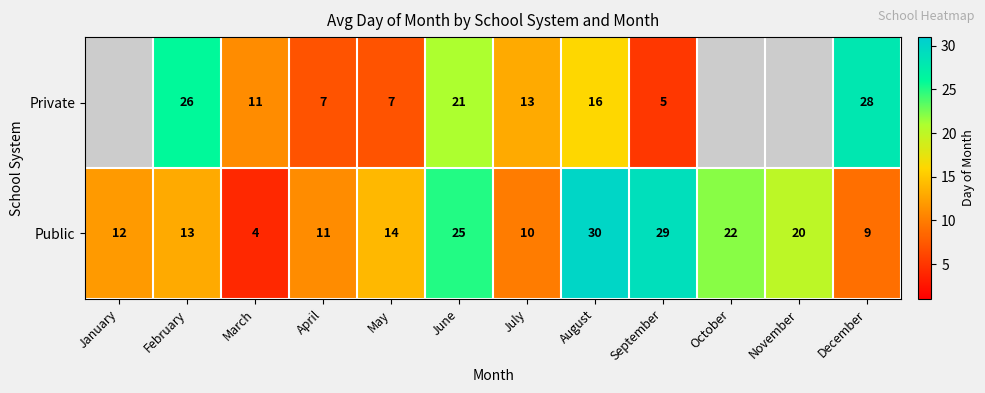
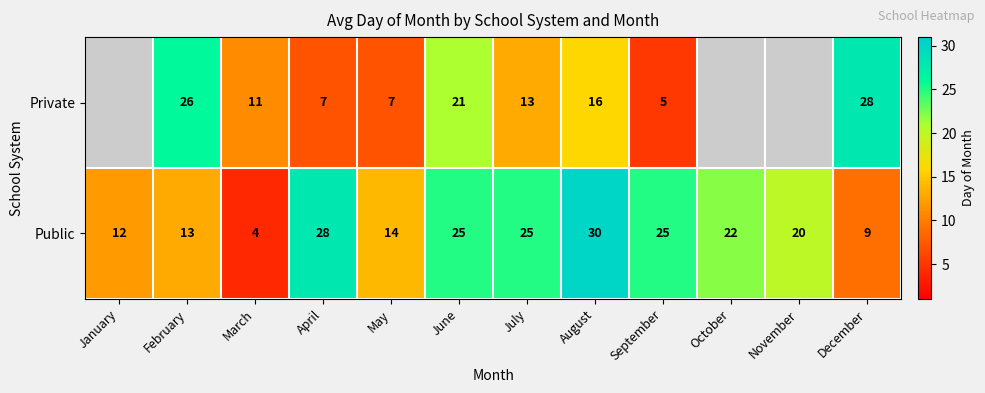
Public, April: 11 -> 28
Public, July: 10 -> 25
Public, September: 29 -> 25
